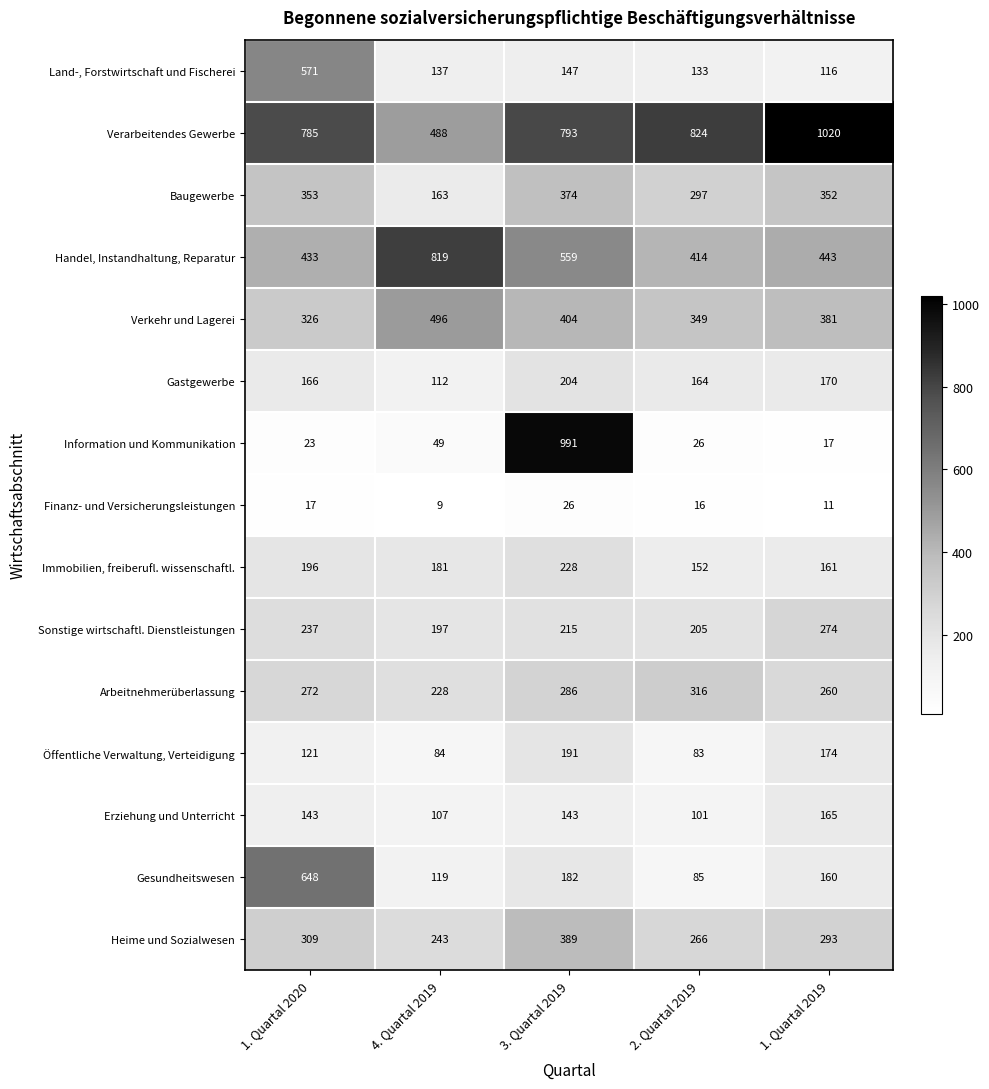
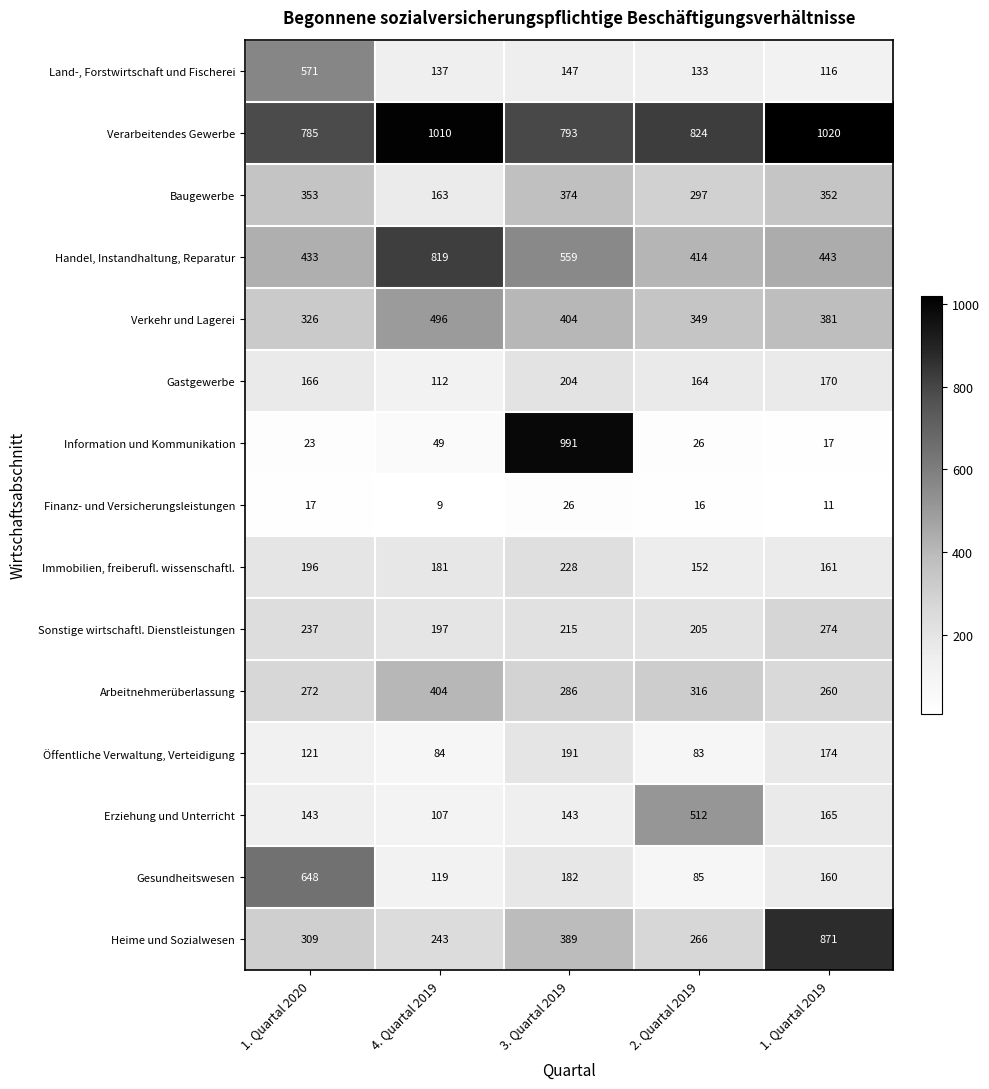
Verarbeitendes Gewerbe, 4. Quartal 2019: 488 -> 1010
Arbeitnehmerüberlassung, 4. Quartal 2019: 228 -> 404
Erziehung und Unterricht, 2. Quartal 2019: 101 -> 512
Heime und Sozialwesen, 1. Quartal 2019: 293 -> 871
